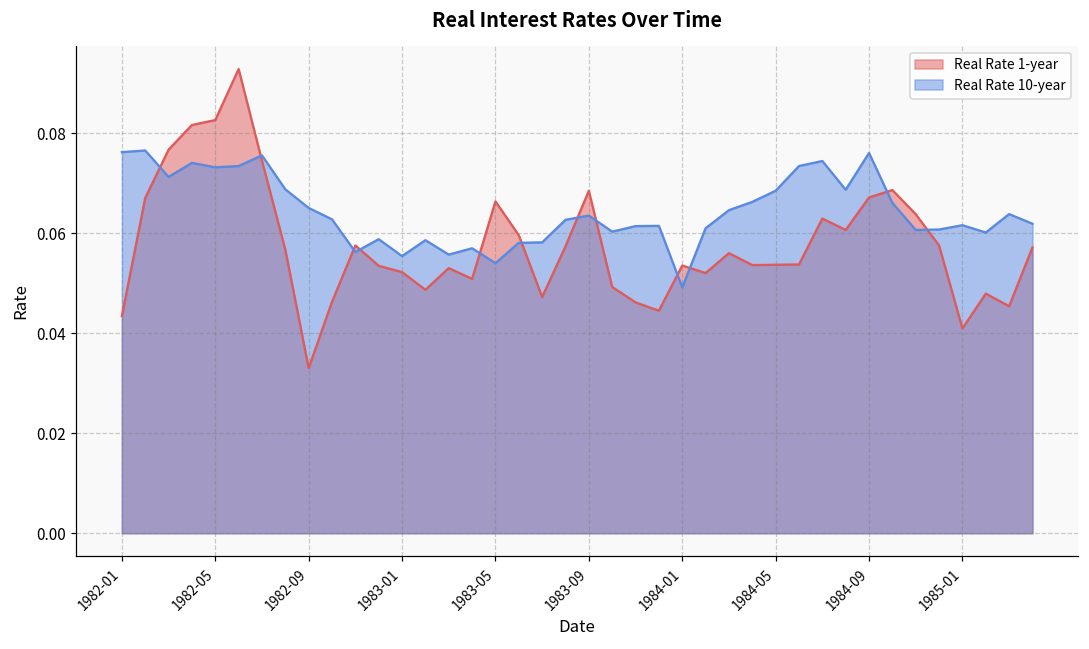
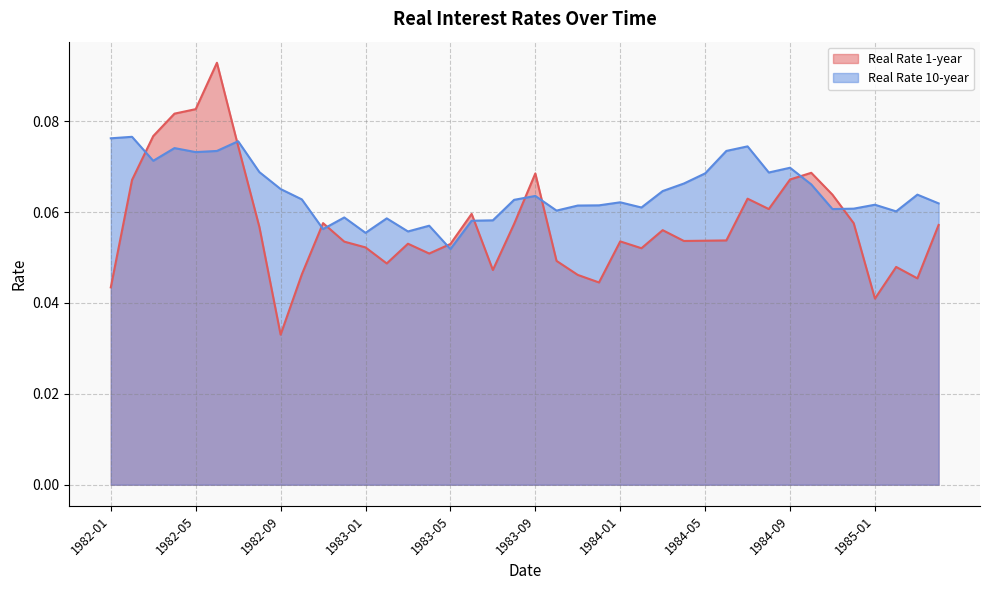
Real Rate 1-year, 1983-05: 0.066 -> 0.053
Real Rate 10-year, 1983-05: 0.054 -> 0.052
Real Rate 10-year, 1984-01: 0.049 -> 0.062
Real Rate 10-year, 1984-09: 0.076 -> 0.070
